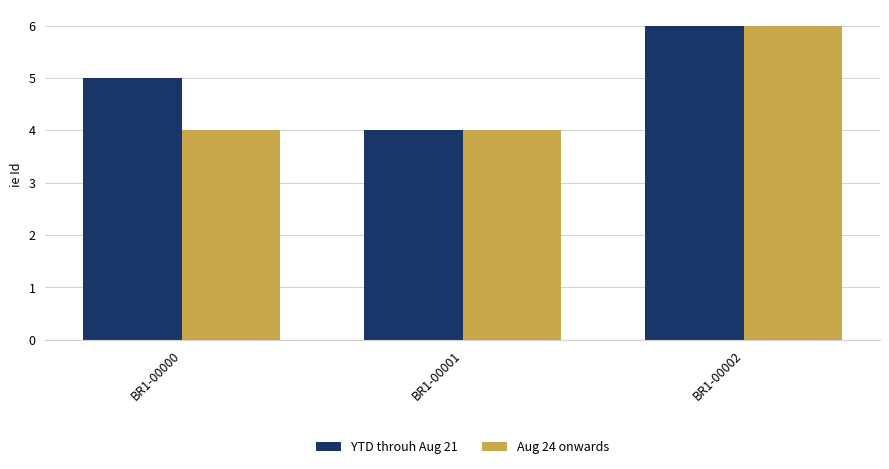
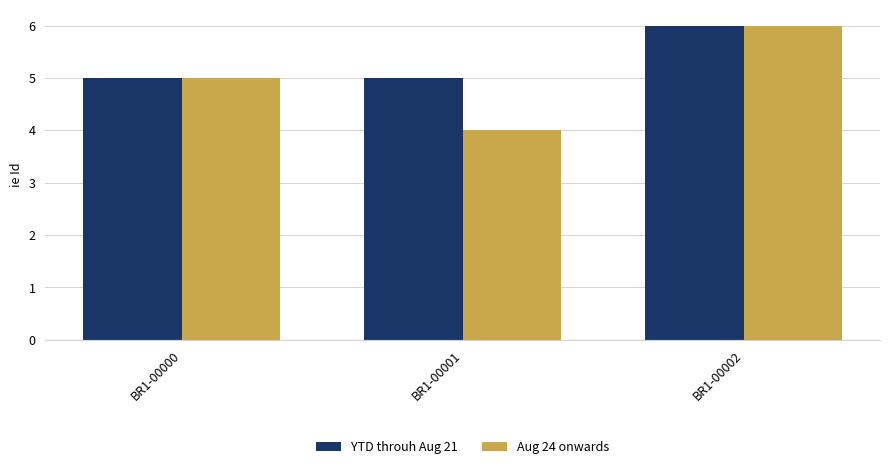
Aug 24 onwards, BR1-00000: 4 -> 5
YTD throuh Aug 21, BR1-00001: 4 -> 5
